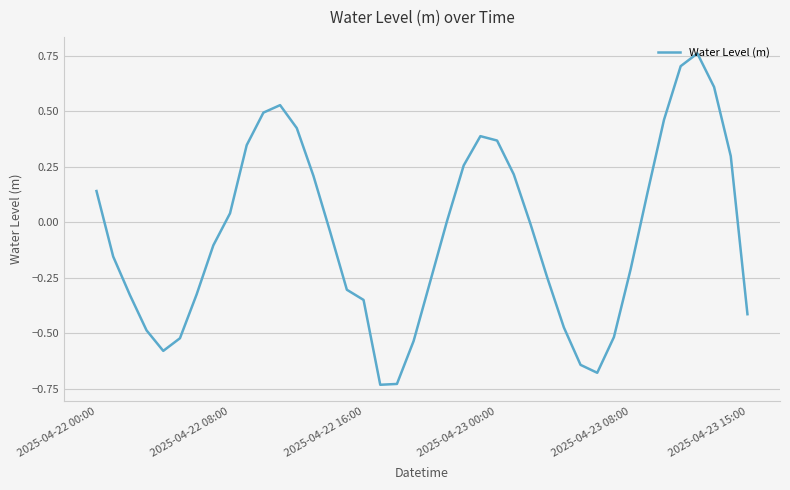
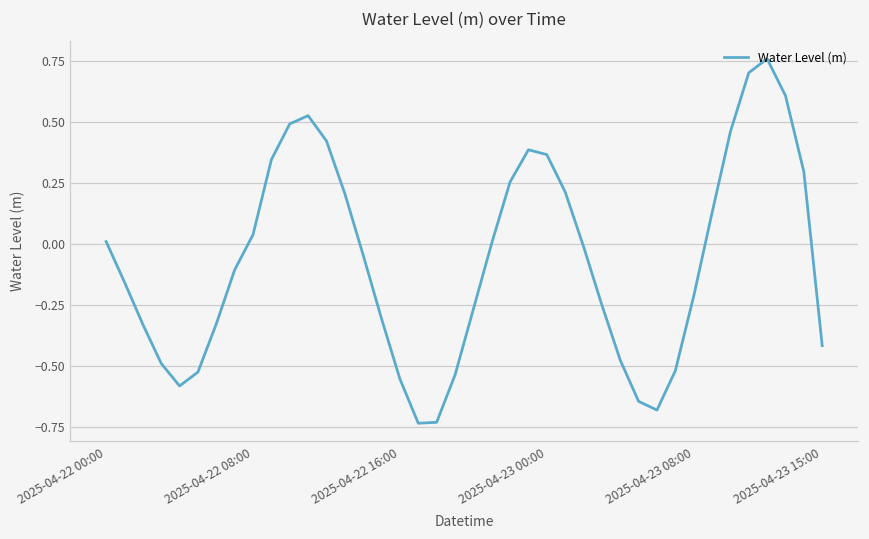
2025-04-22 00:00: 0.14 -> 0.01
2025-04-22 16:00: -0.35 -> -0.55
